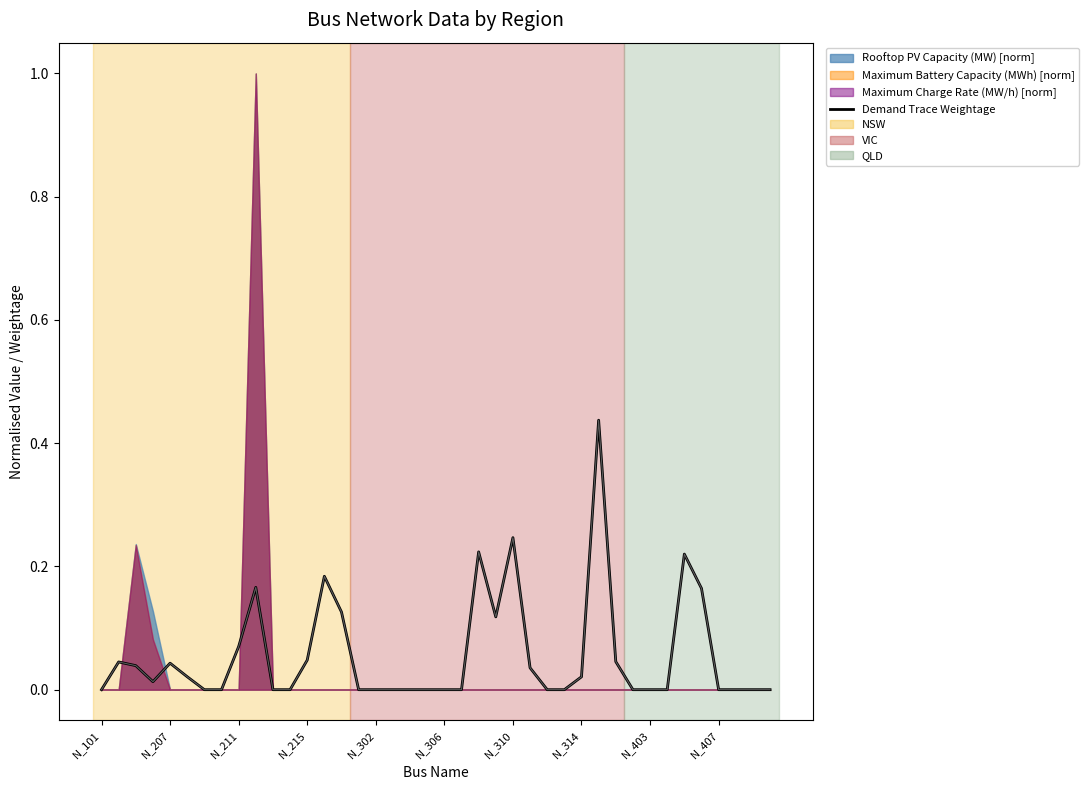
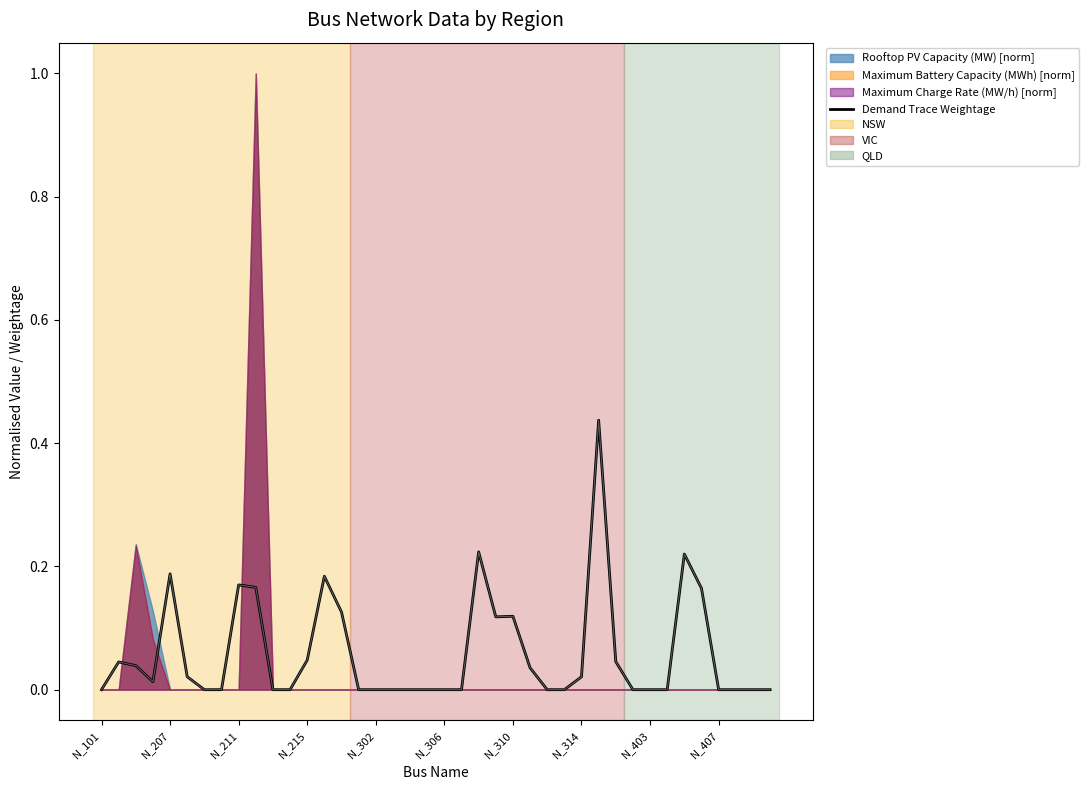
Demand Trace Weightage, N_207: 0.04 -> 0.19
Demand Trace Weightage, N_211: 0.07 -> 0.17
Demand Trace Weightage, N_310: 0.25 -> 0.12
